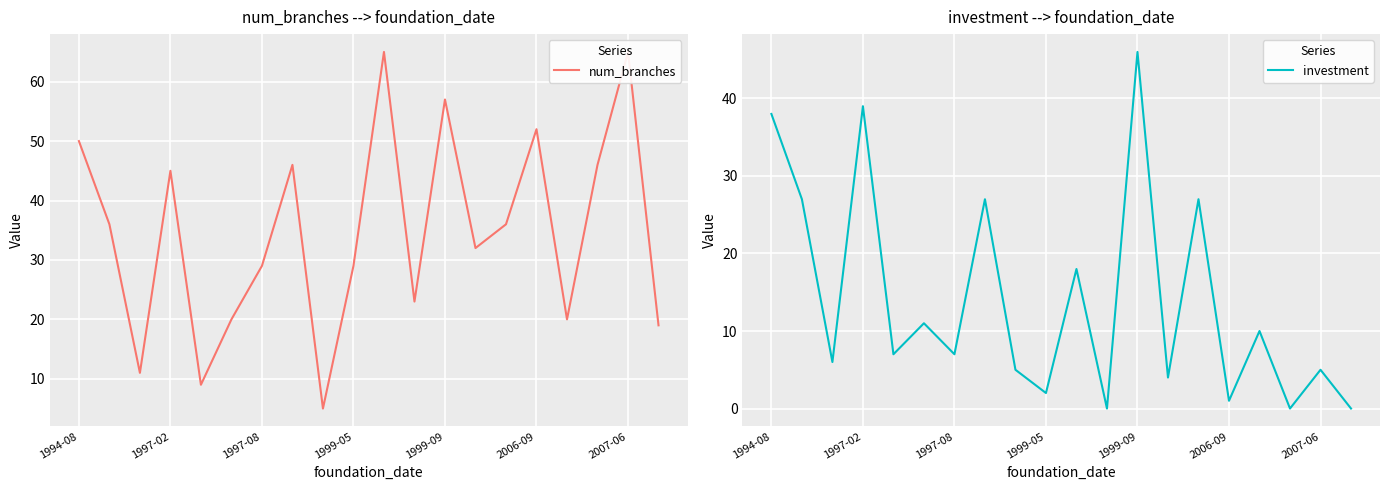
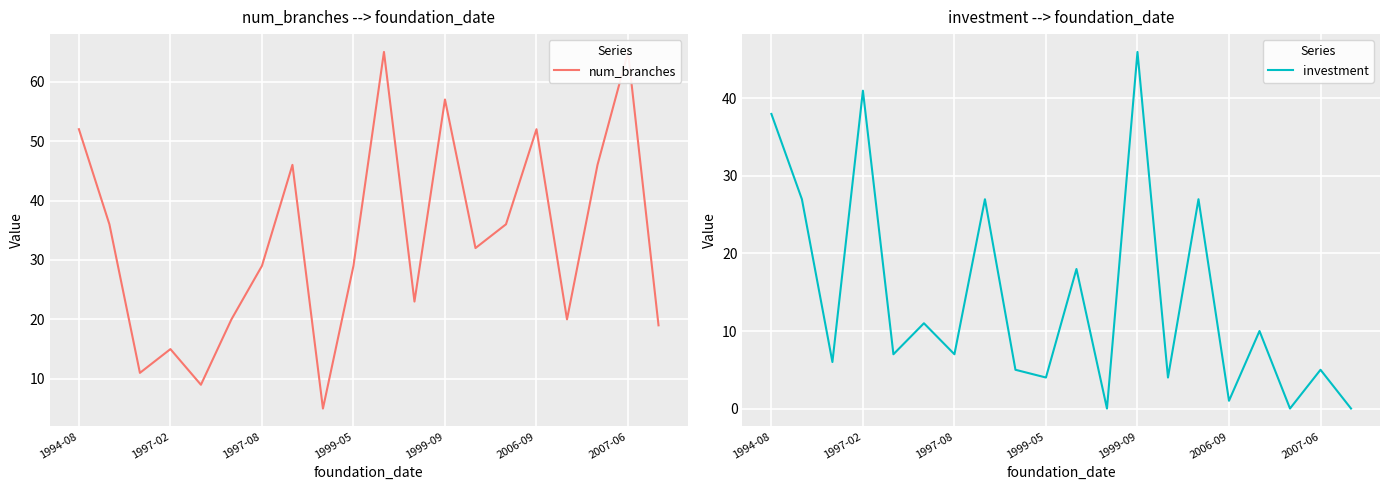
num_branches --> foundation_date, 1994-08: 50 -> 52
num_branches --> foundation_date, 1997-02: 45 -> 15
investment --> foundation_date, 1997-02: 39 -> 41
investment --> foundation_date, 1999-05: 2 -> 4
